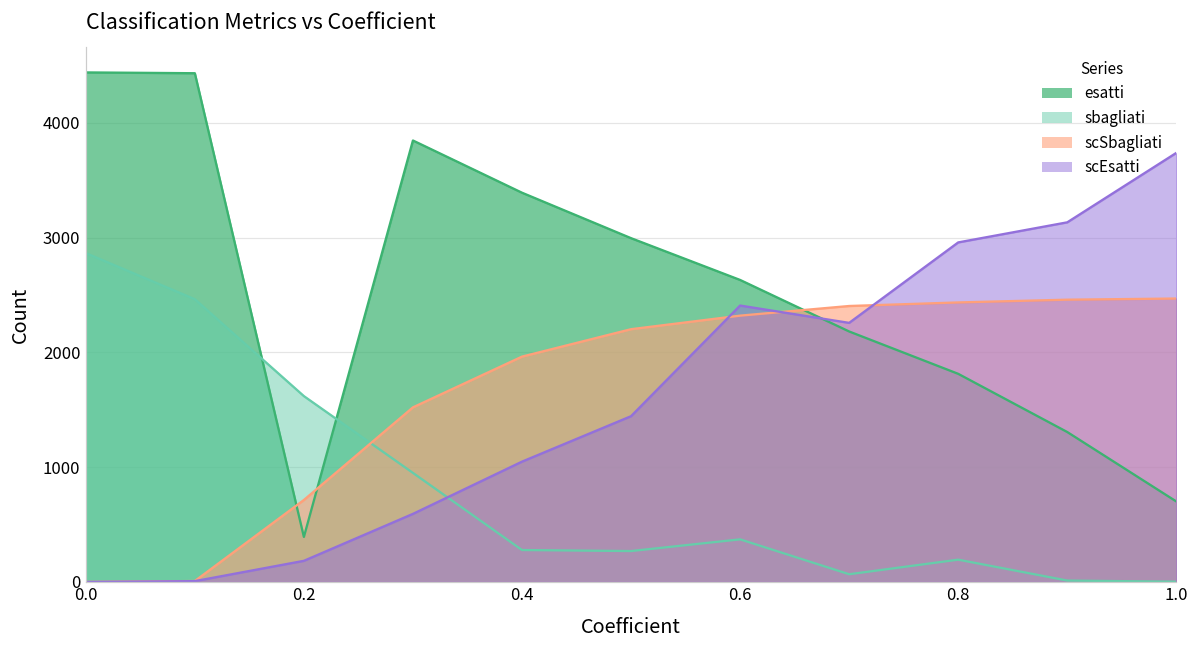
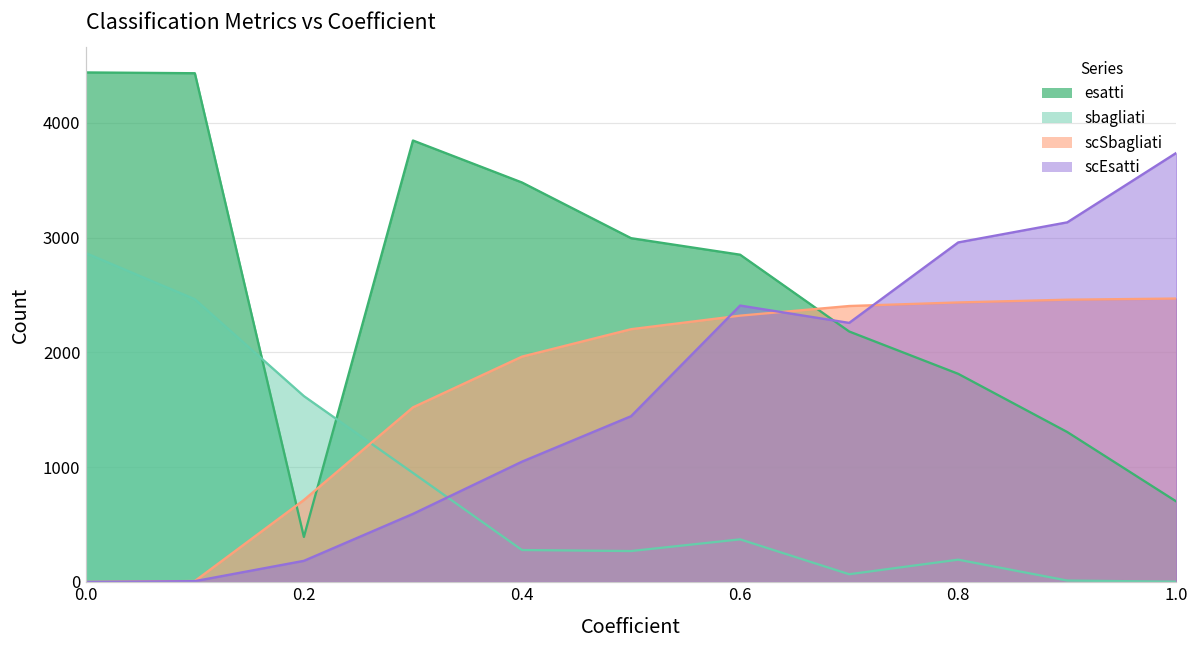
esatti, 0.4: 3390 -> 3480
esatti, 0.6: 2630 -> 2850
